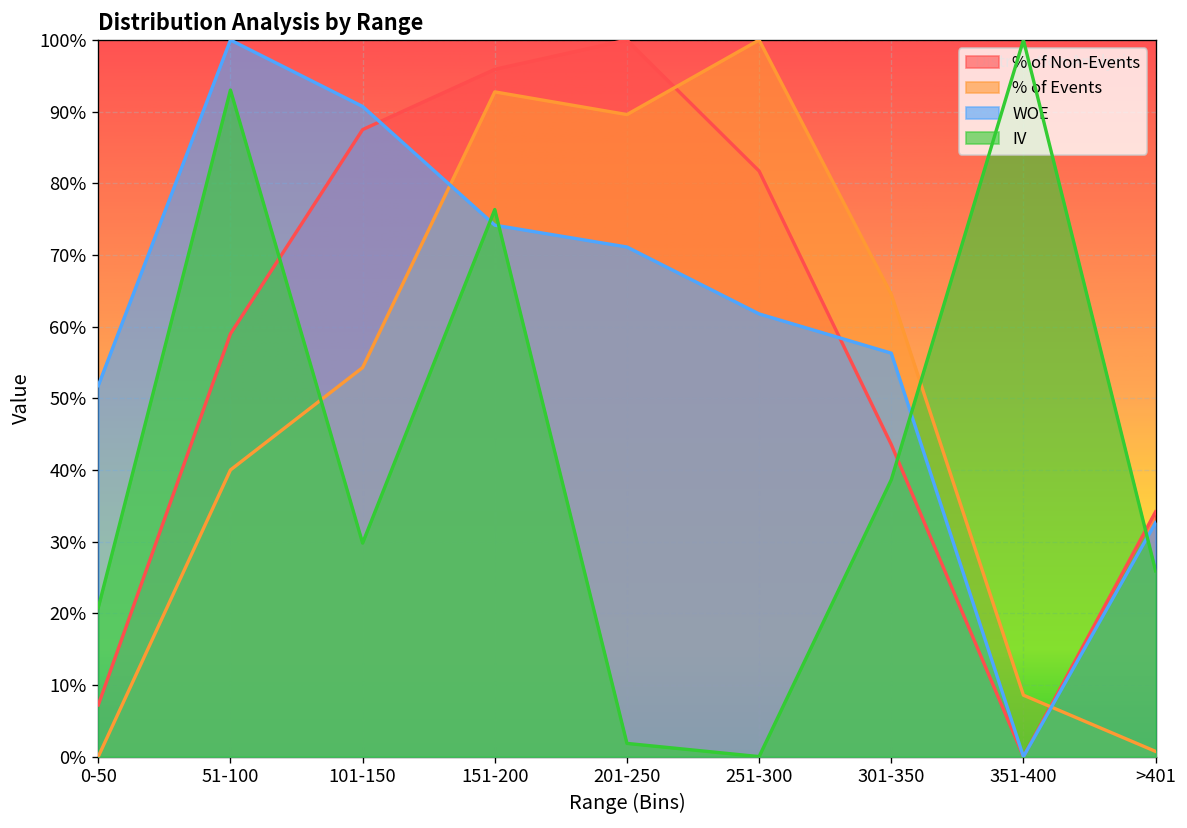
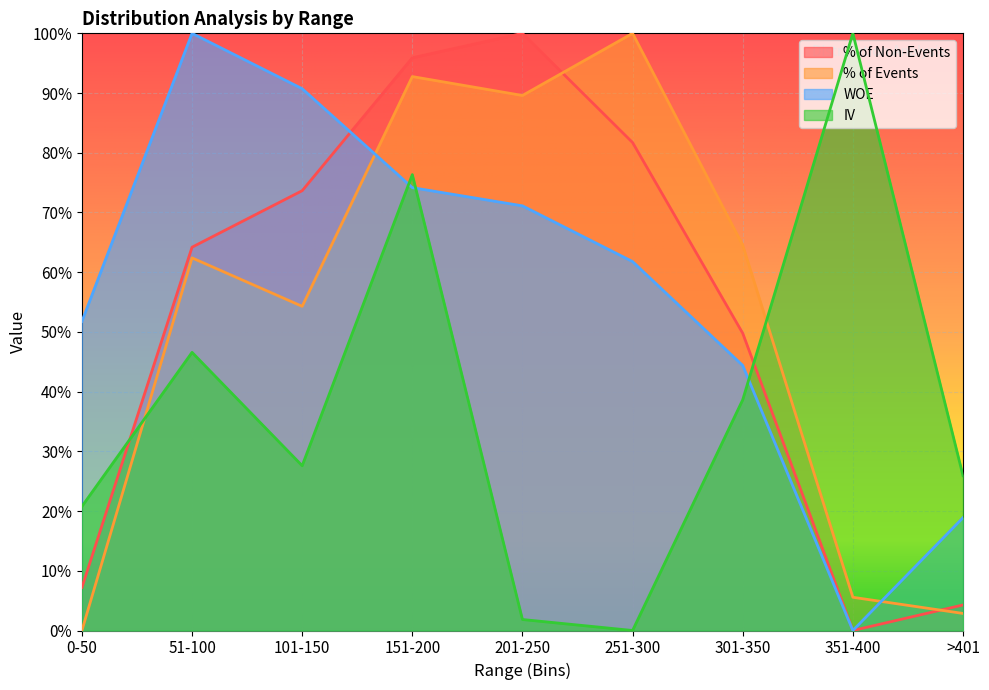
% of Non-Events, 51-100: 59% -> 64%
% of Events, 51-100: 40% -> 62%
IV, 51-100: 93% -> 47%
% of Non-Events, 101-150: 87% -> 74%
IV, 101-150: 30% -> 28%
% of Non-Events, 301-350: 44% -> 50%
WOE, 301-350: 56% -> 44%
% of Events, 351-400: 9% -> 6%
% of Non-Events, >401: 34% -> 4%
% of Events, >401: 1% -> 3%
WOE, >401: 33% -> 19%
